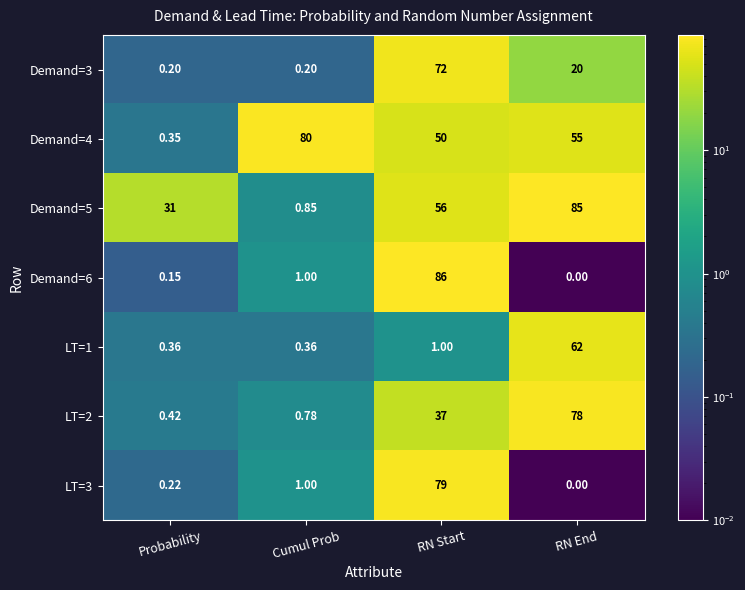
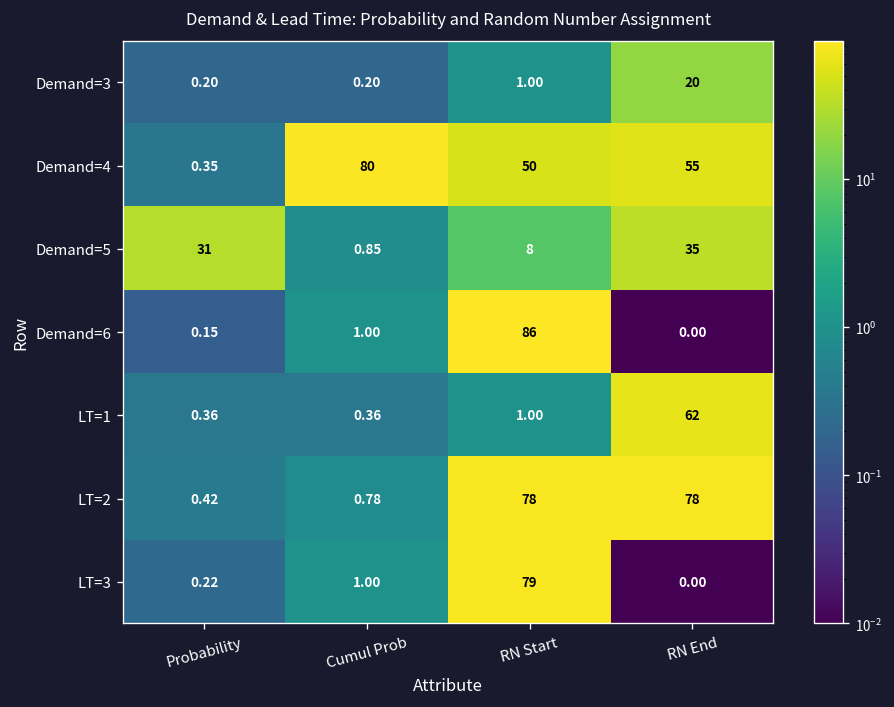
Demand=3, RN Start: 72 -> 1.00
Demand=5, RN Start: 56 -> 8
Demand=5, RN End: 85 -> 35
LT=2, RN Start: 37 -> 78
